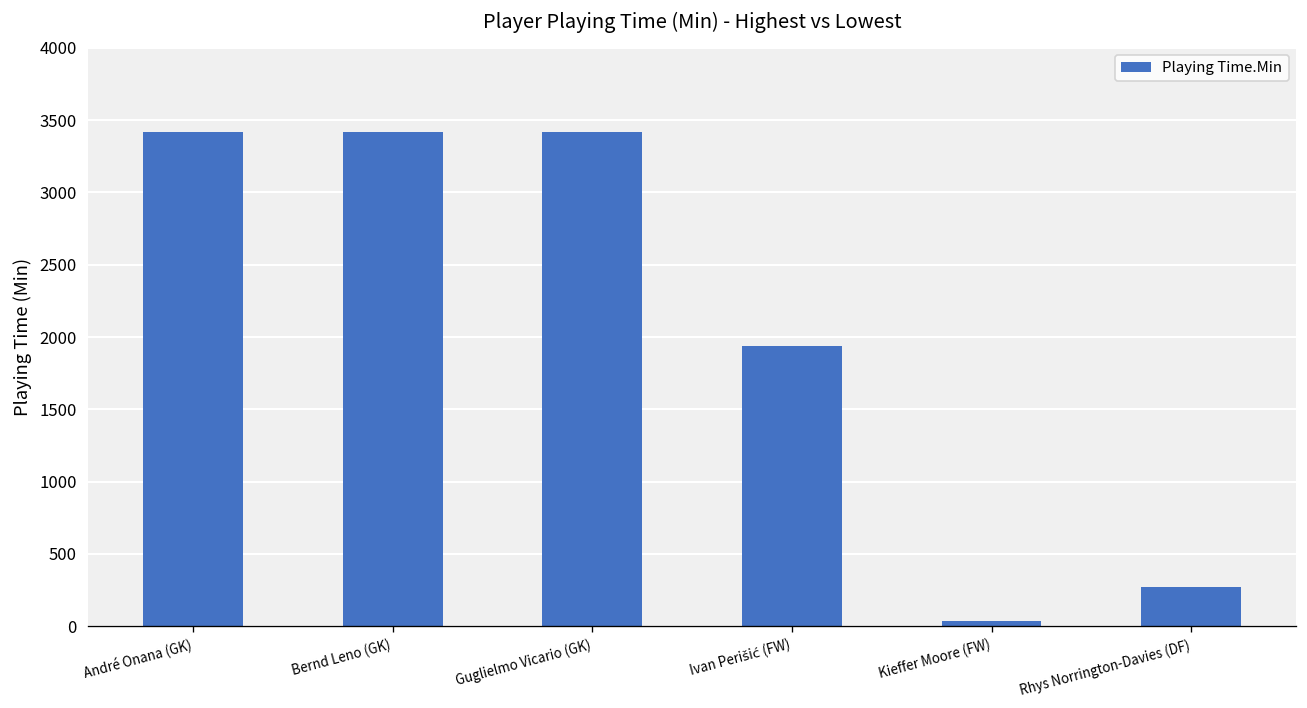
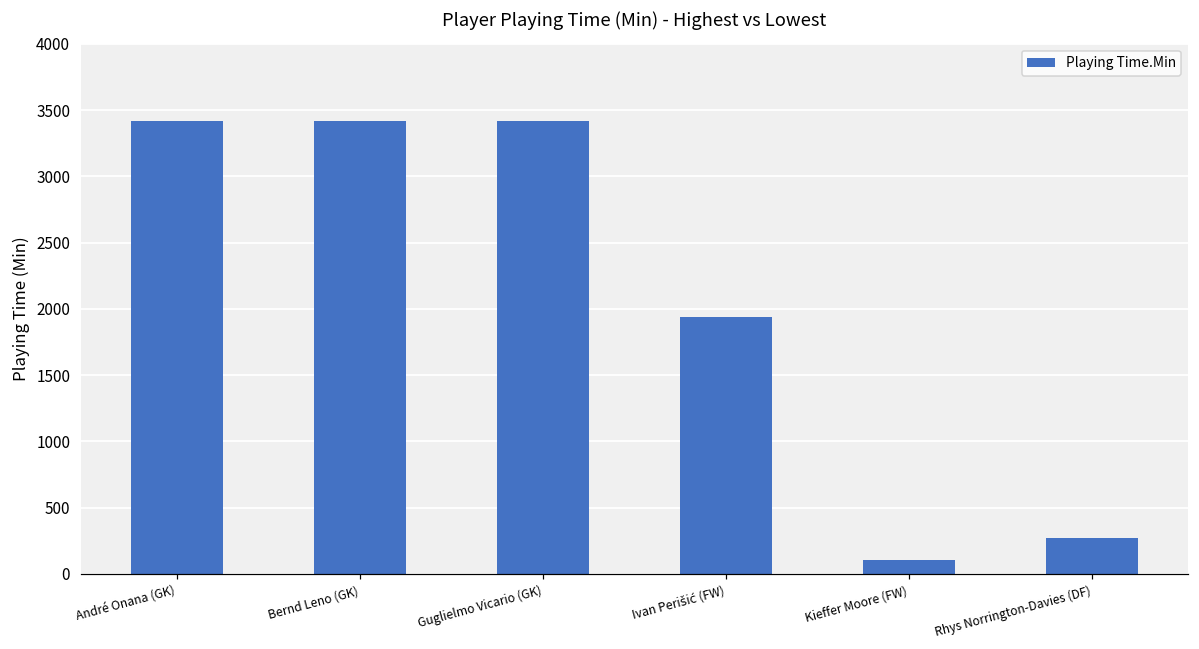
Kieffer Moore (FW): 40 -> 110
